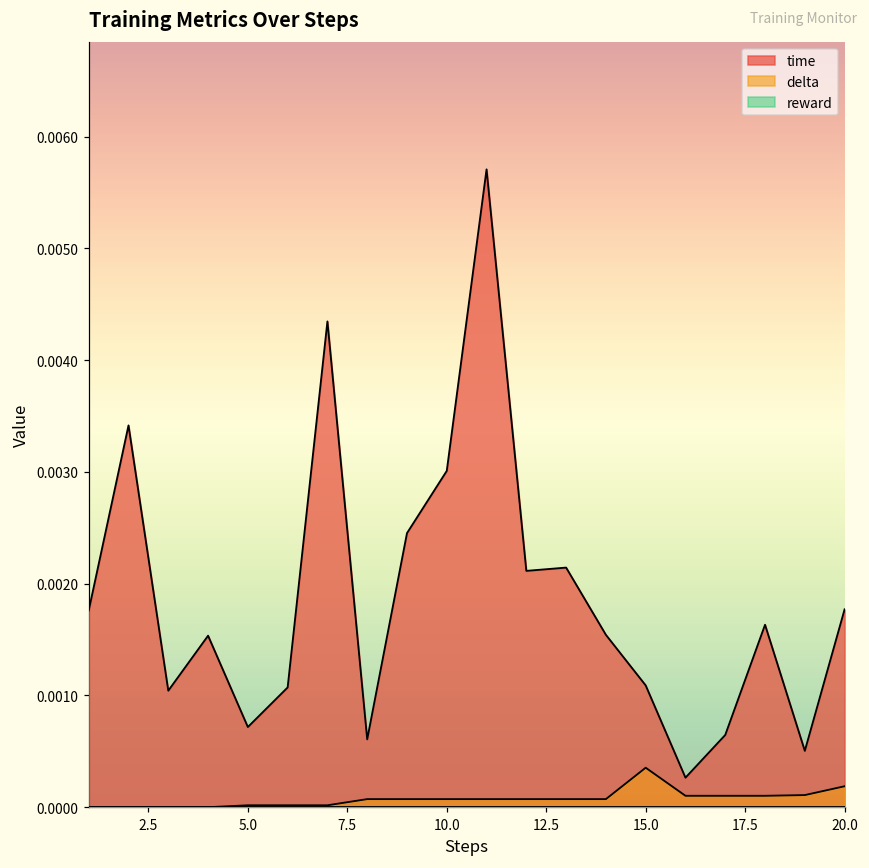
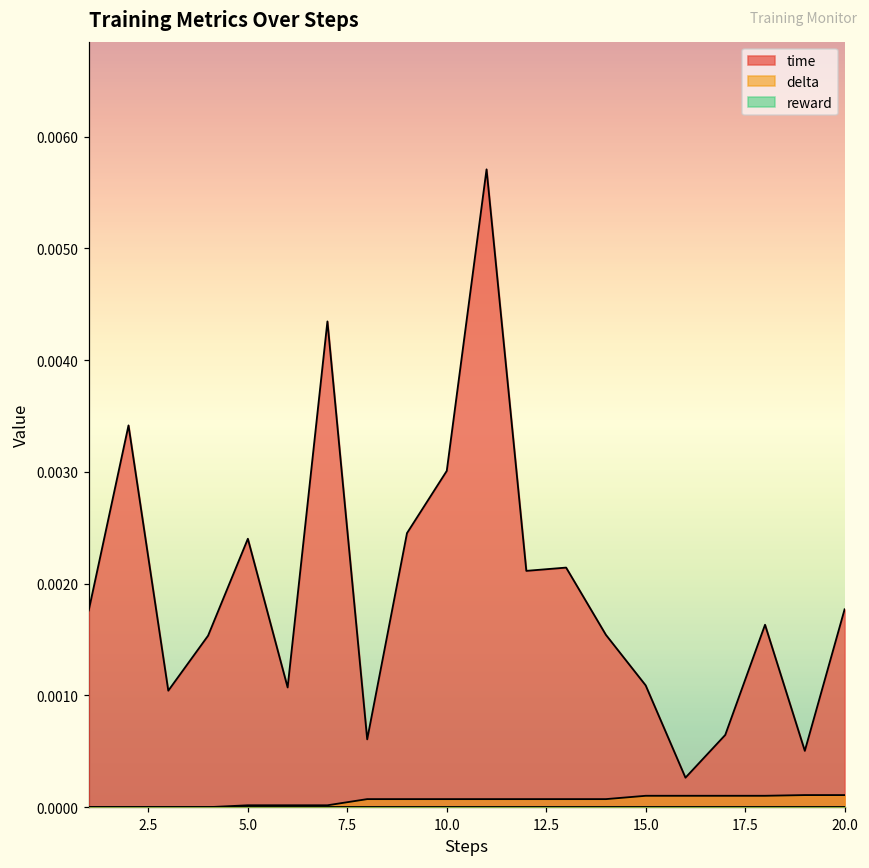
time, 5.0: 0.00072 -> 0.00240
delta, 15.0: 0.00035 -> 0.00010
delta, 20.0: 0.00019 -> 0.00011
